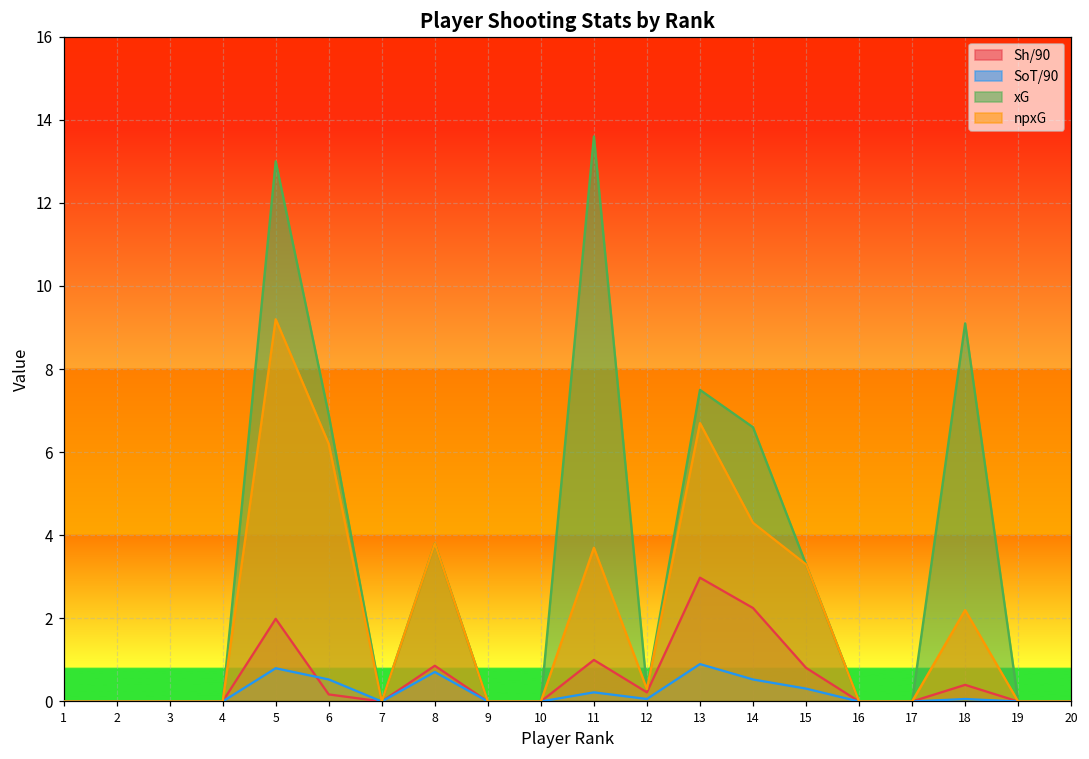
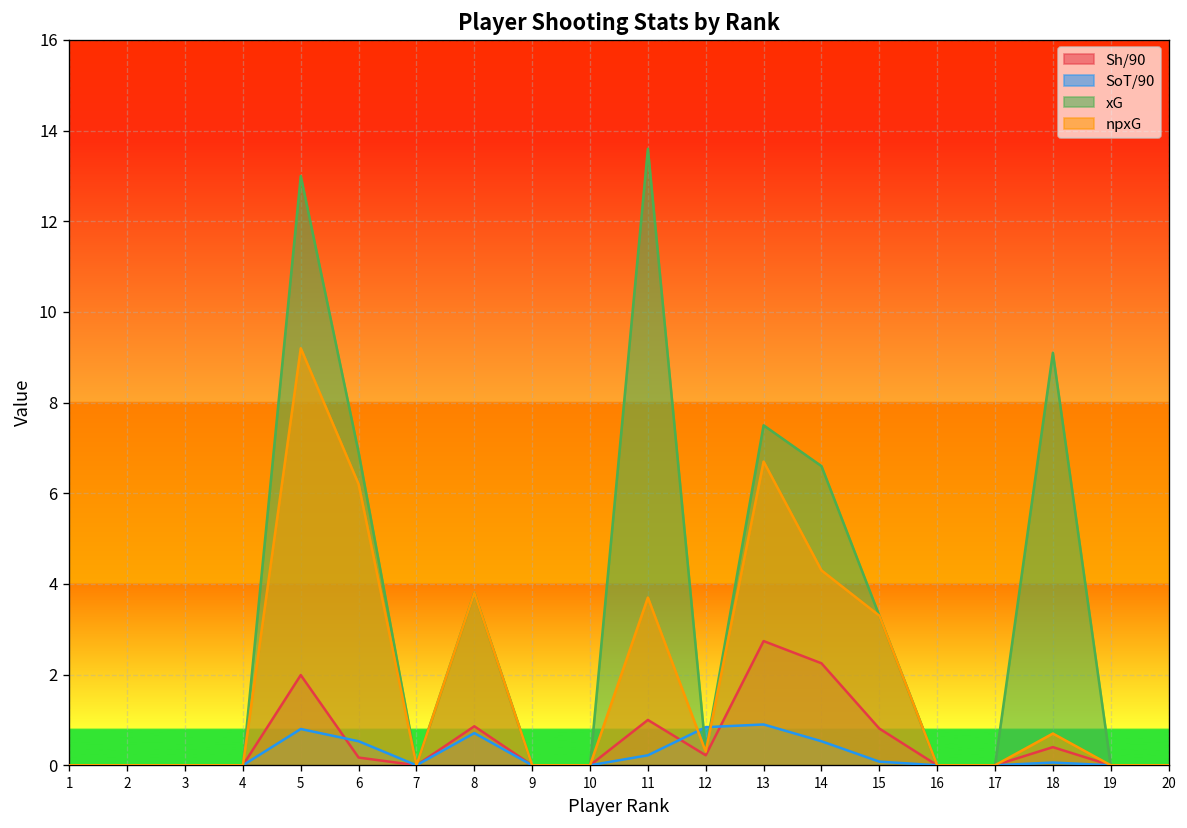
SoT/90, 12: 0.1 -> 0.8
Sh/90, 13: 3.0 -> 2.7
SoT/90, 15: 0.3 -> 0.1
npxG, 18: 2.2 -> 0.7
